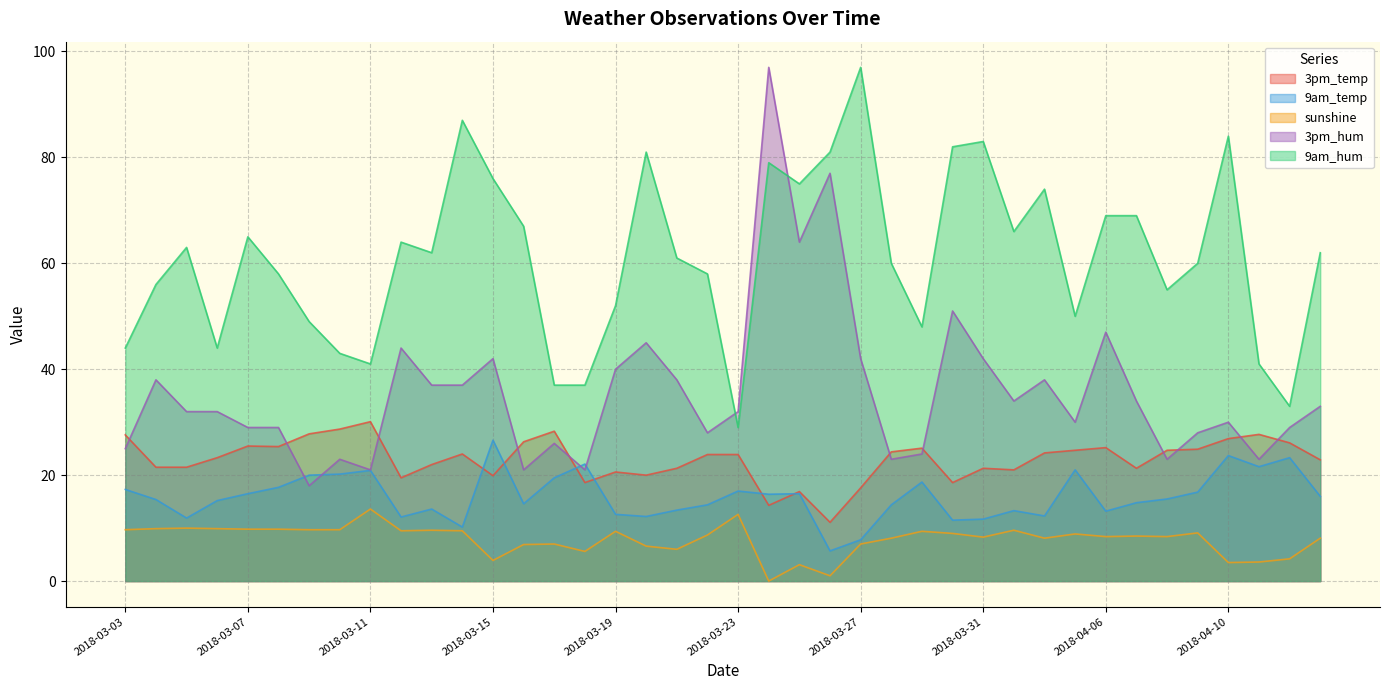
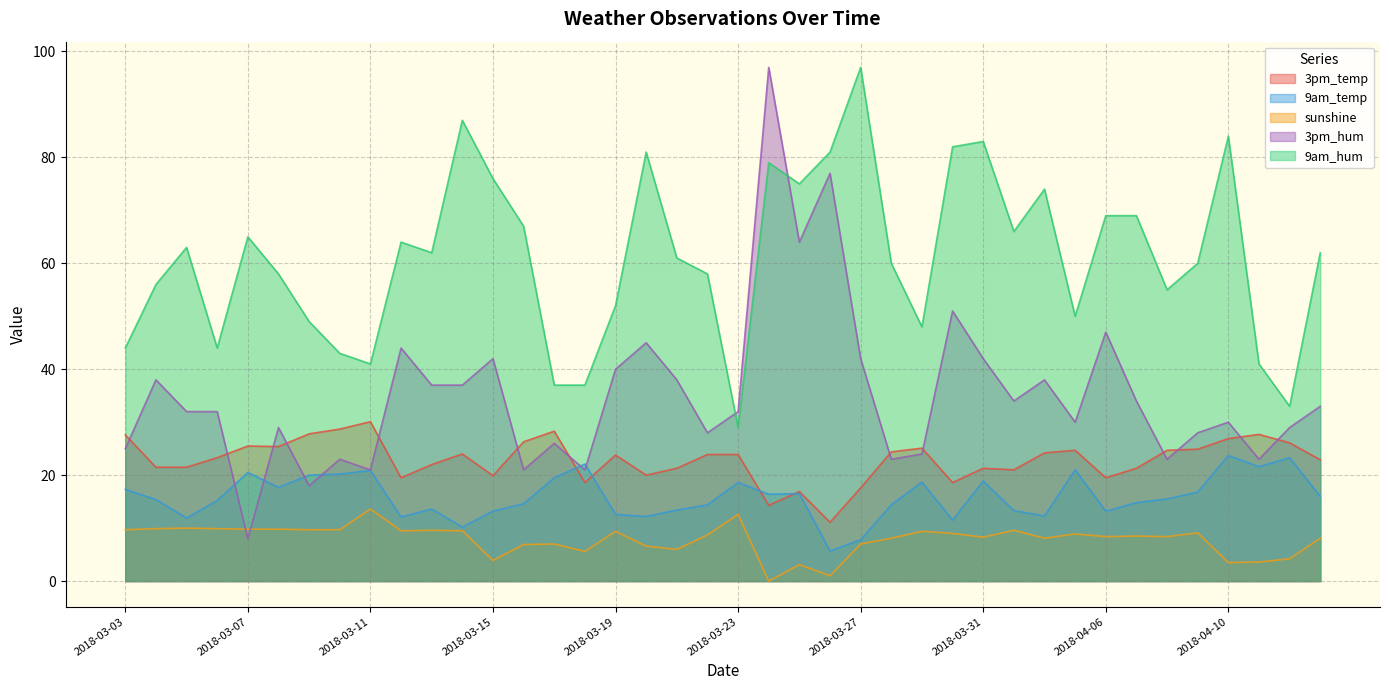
9am_temp, 2018-03-07: 17 -> 21
3pm_hum, 2018-03-07: 29 -> 8
9am_temp, 2018-03-15: 27 -> 13
3pm_temp, 2018-03-19: 21 -> 24
9am_temp, 2018-03-23: 17 -> 19
9am_temp, 2018-03-31: 12 -> 19
3pm_temp, 2018-04-06: 25 -> 20
